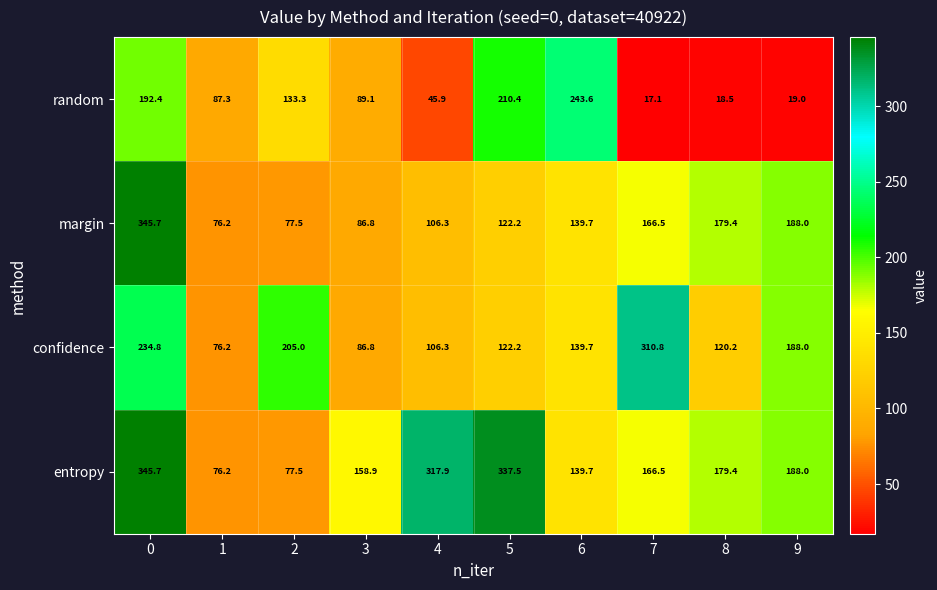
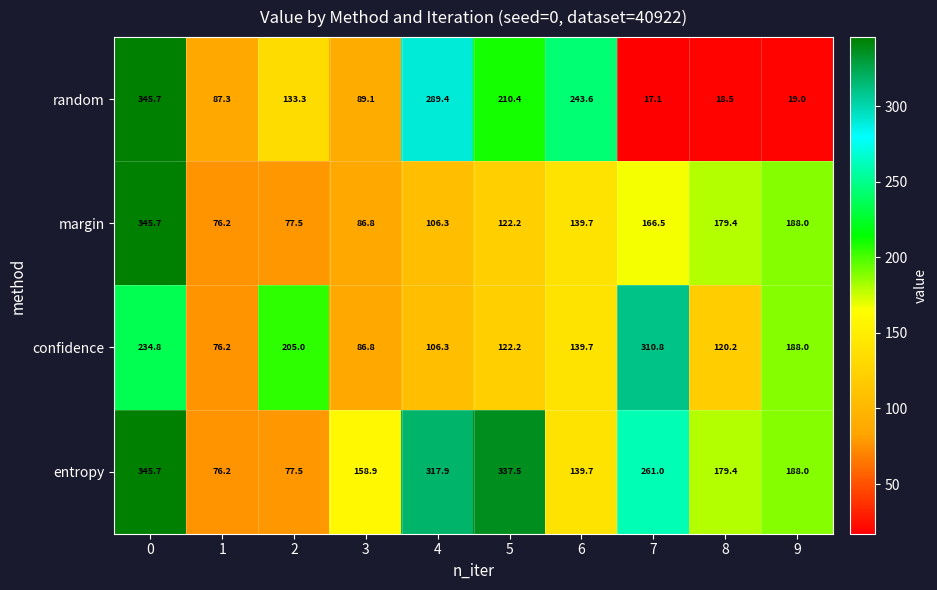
random, 0: 192.4 -> 345.7
random, 4: 45.9 -> 289.4
entropy, 7: 166.5 -> 261.0
